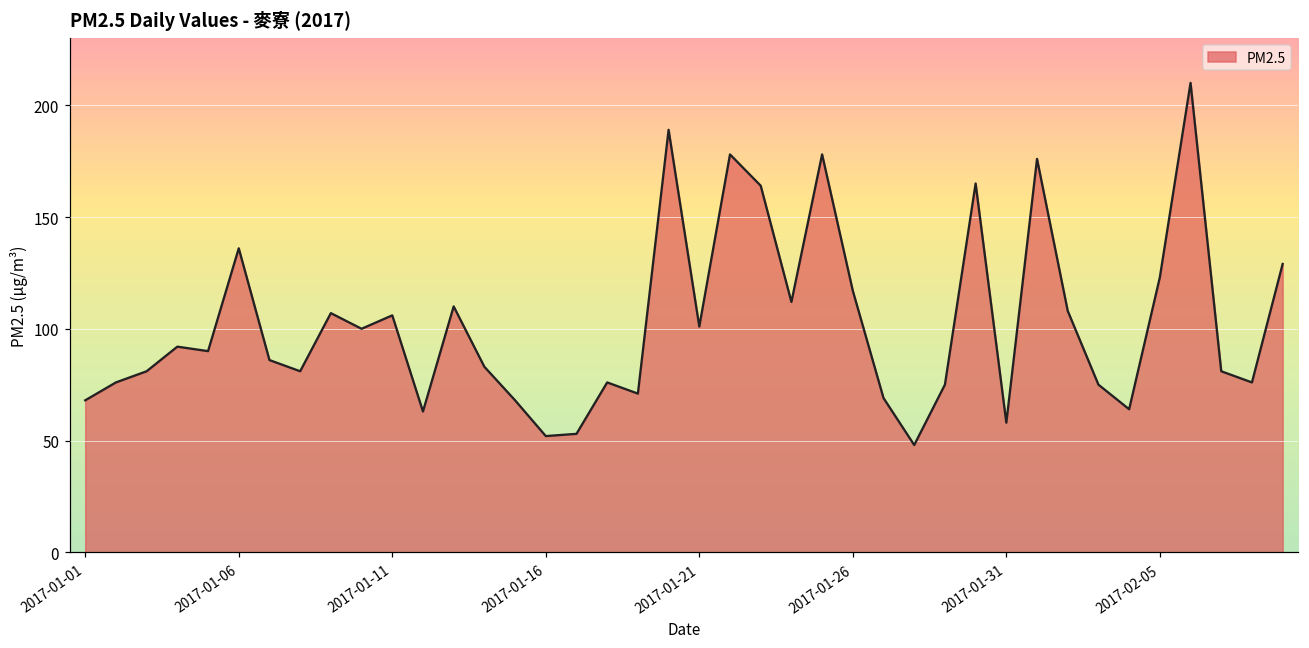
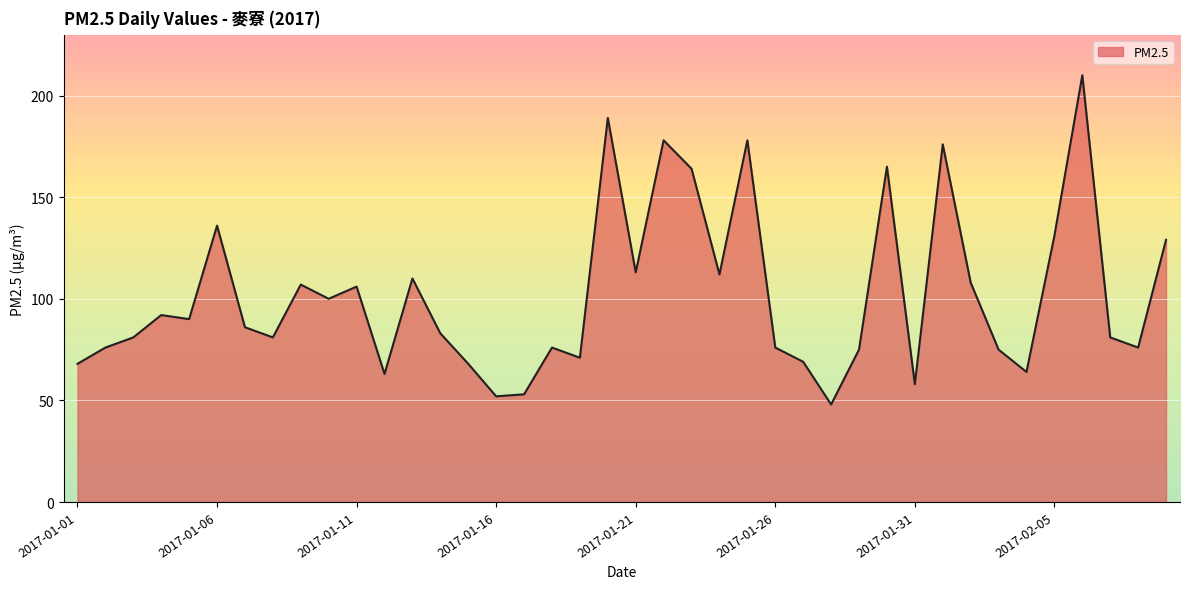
2017-01-21: 101 -> 113
2017-01-26: 117 -> 76
2017-02-05: 123 -> 131
